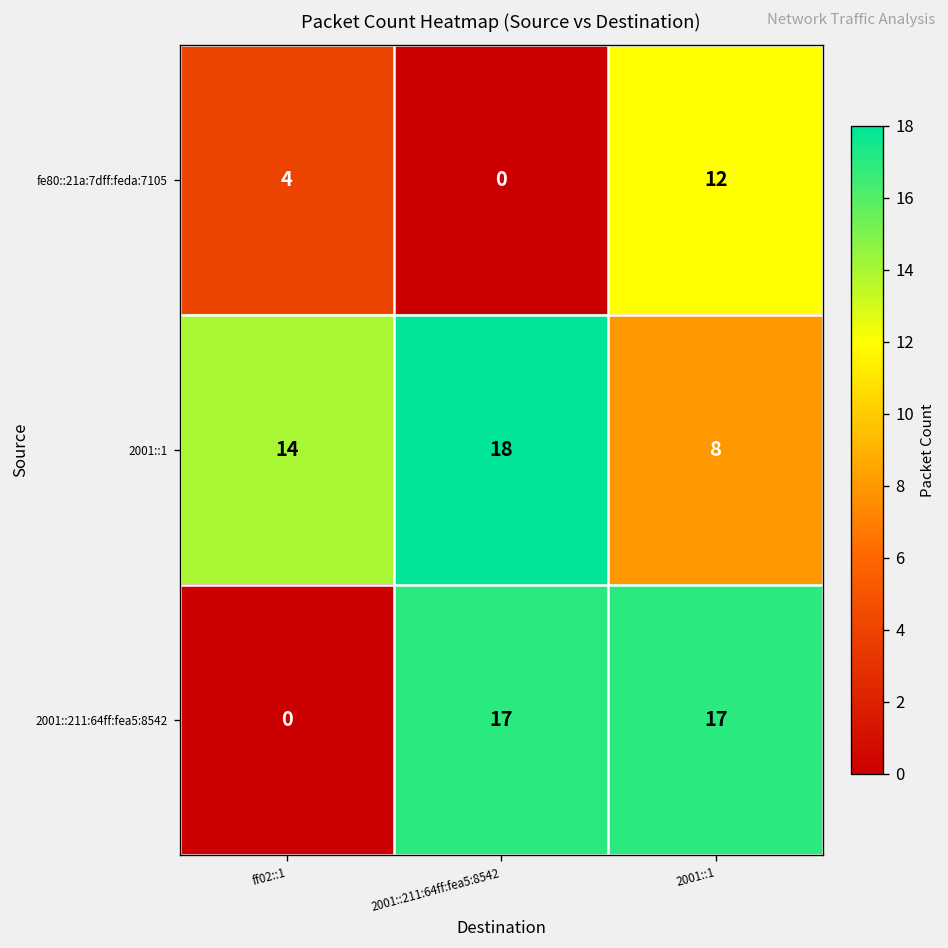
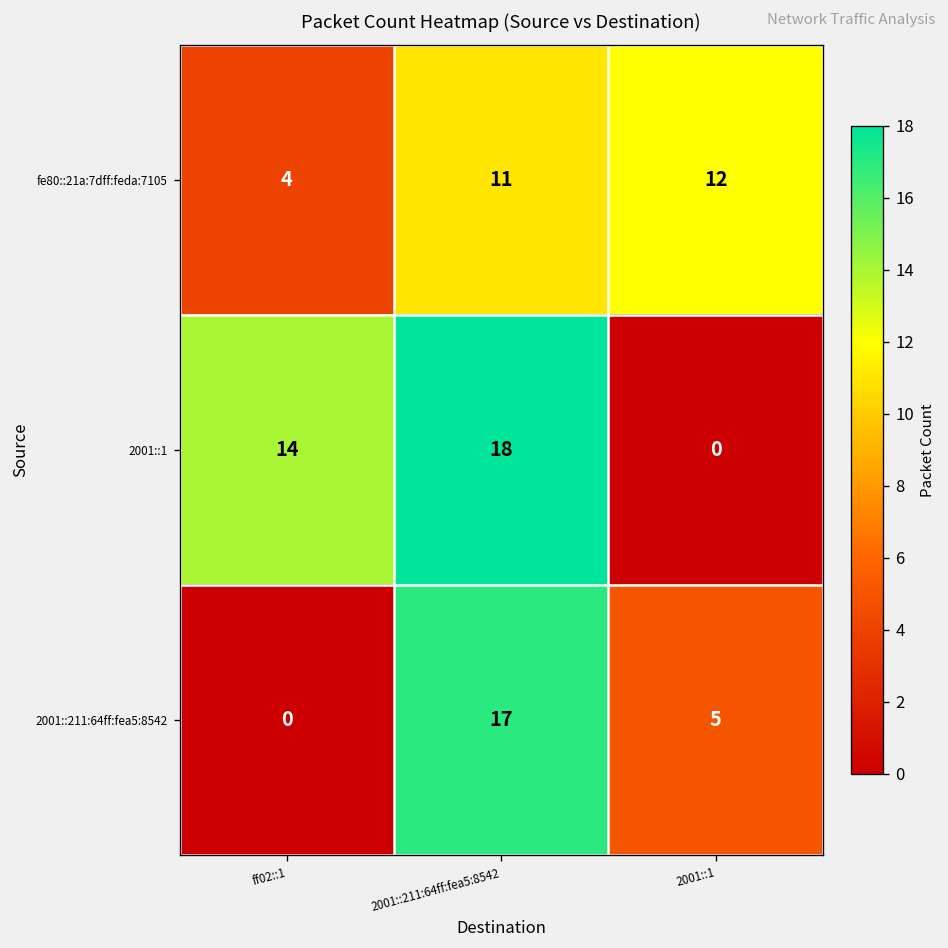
fe80::21a:7dff:feda:7105, 2001::211:64ff:fea5:8542: 0 -> 11
2001::1, 2001::1: 8 -> 0
2001::211:64ff:fea5:8542, 2001::1: 17 -> 5
